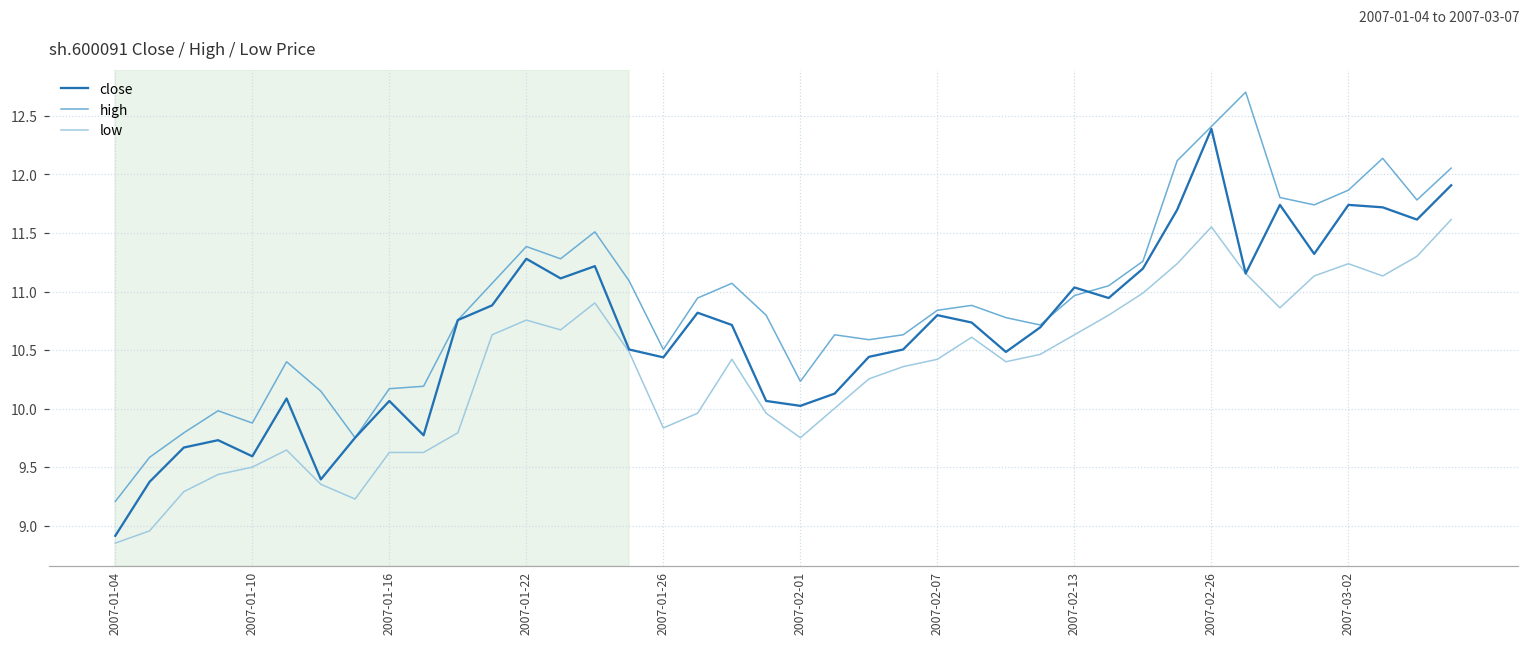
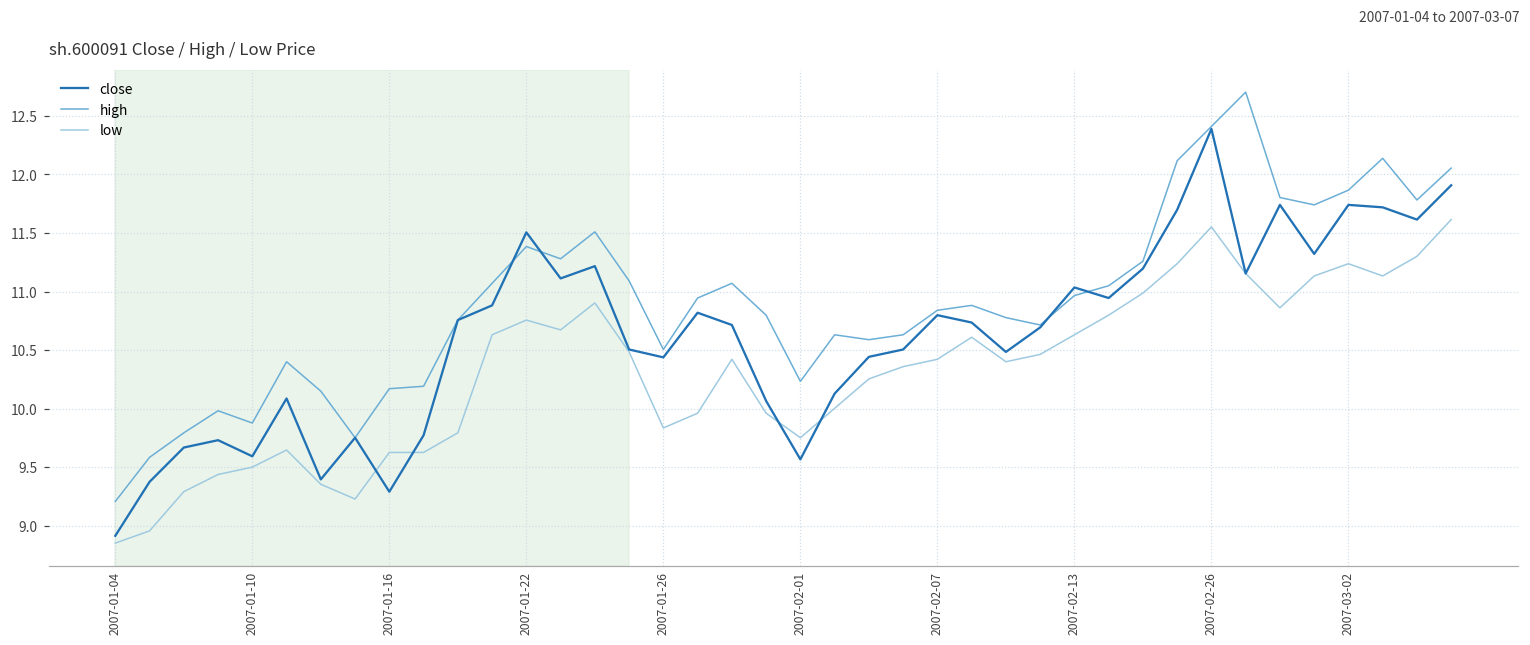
close, 2007-01-16: 10.07 -> 9.29
close, 2007-01-22: 11.28 -> 11.51
close, 2007-02-01: 10.02 -> 9.57
